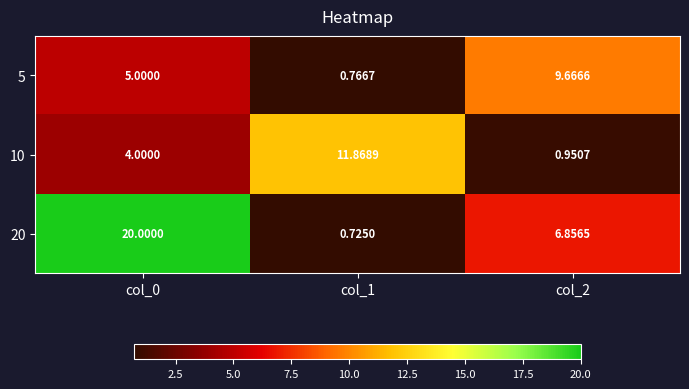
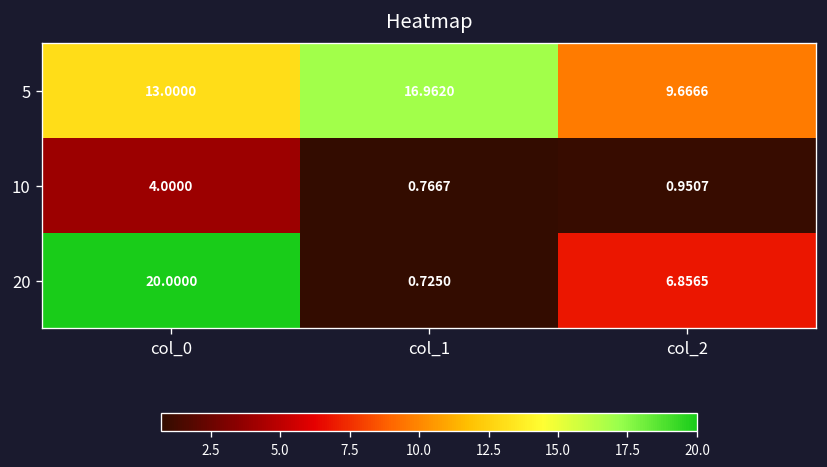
5, col_0: 5.0000 -> 13.0000
5, col_1: 0.7667 -> 16.9620
10, col_1: 11.8689 -> 0.7667
